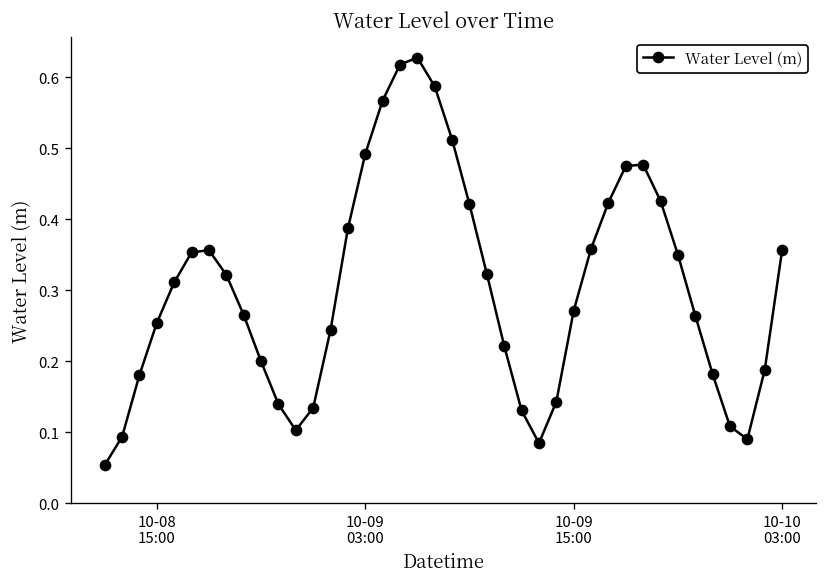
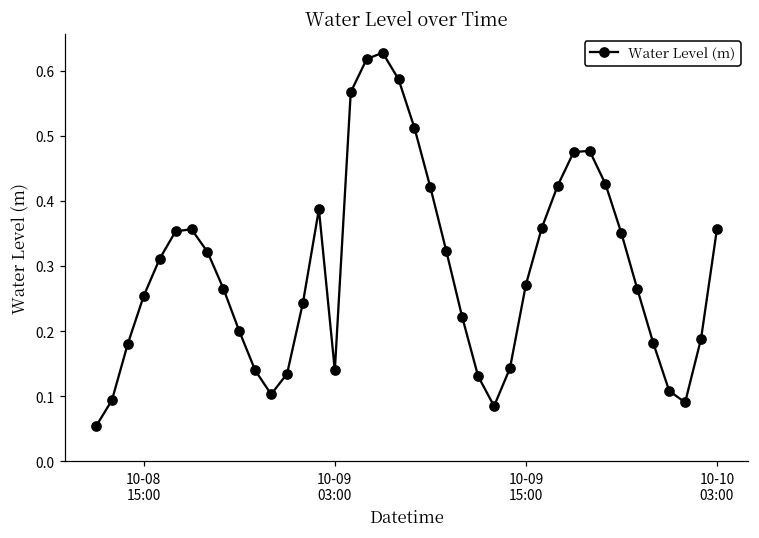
10-09 03:00: 0.49 -> 0.14
